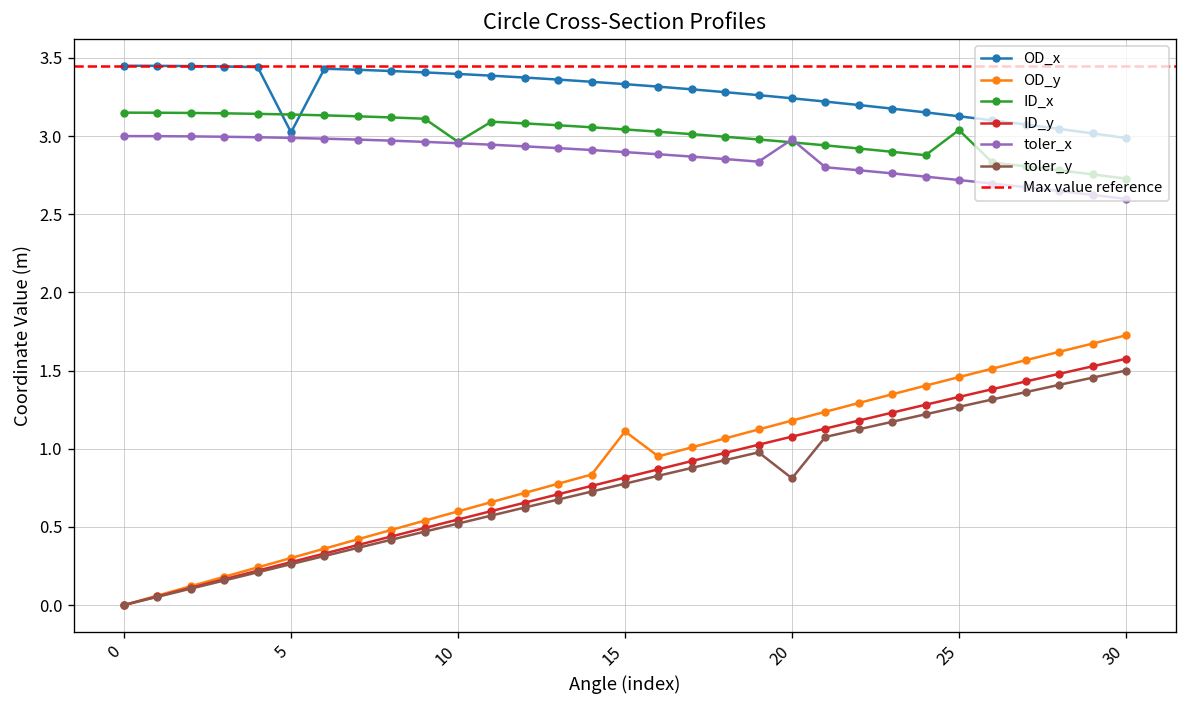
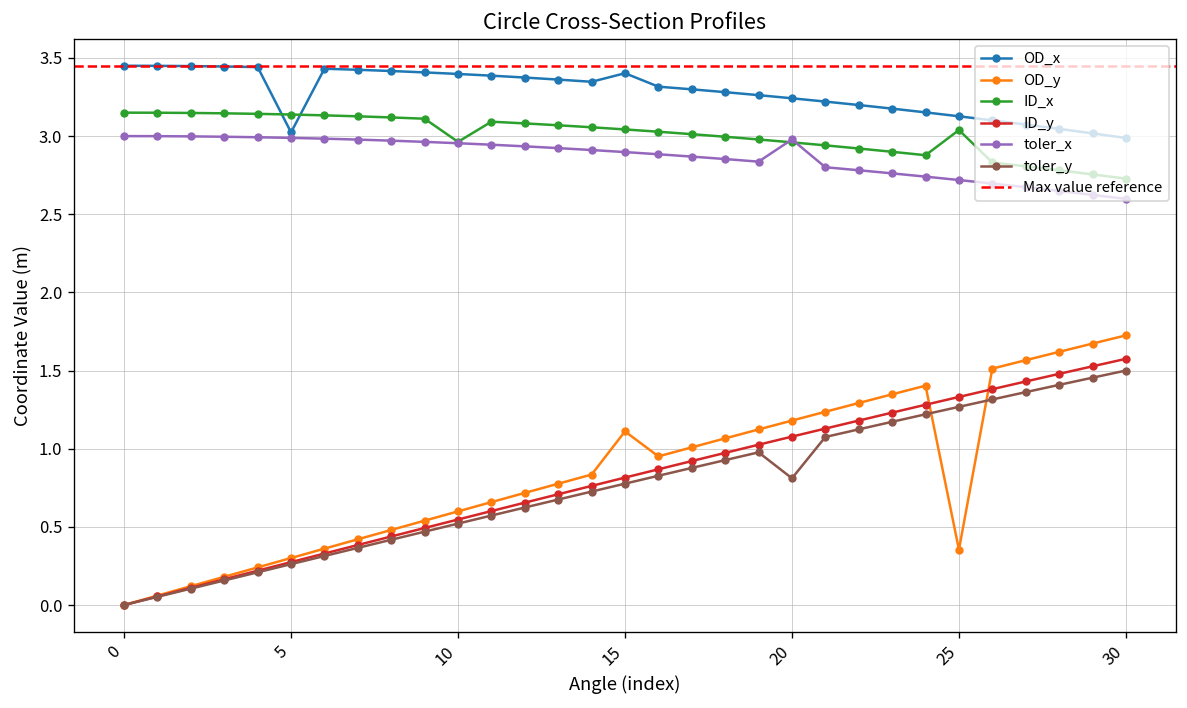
OD_x, 15: 3.33 -> 3.40
OD_y, 25: 1.46 -> 0.35
